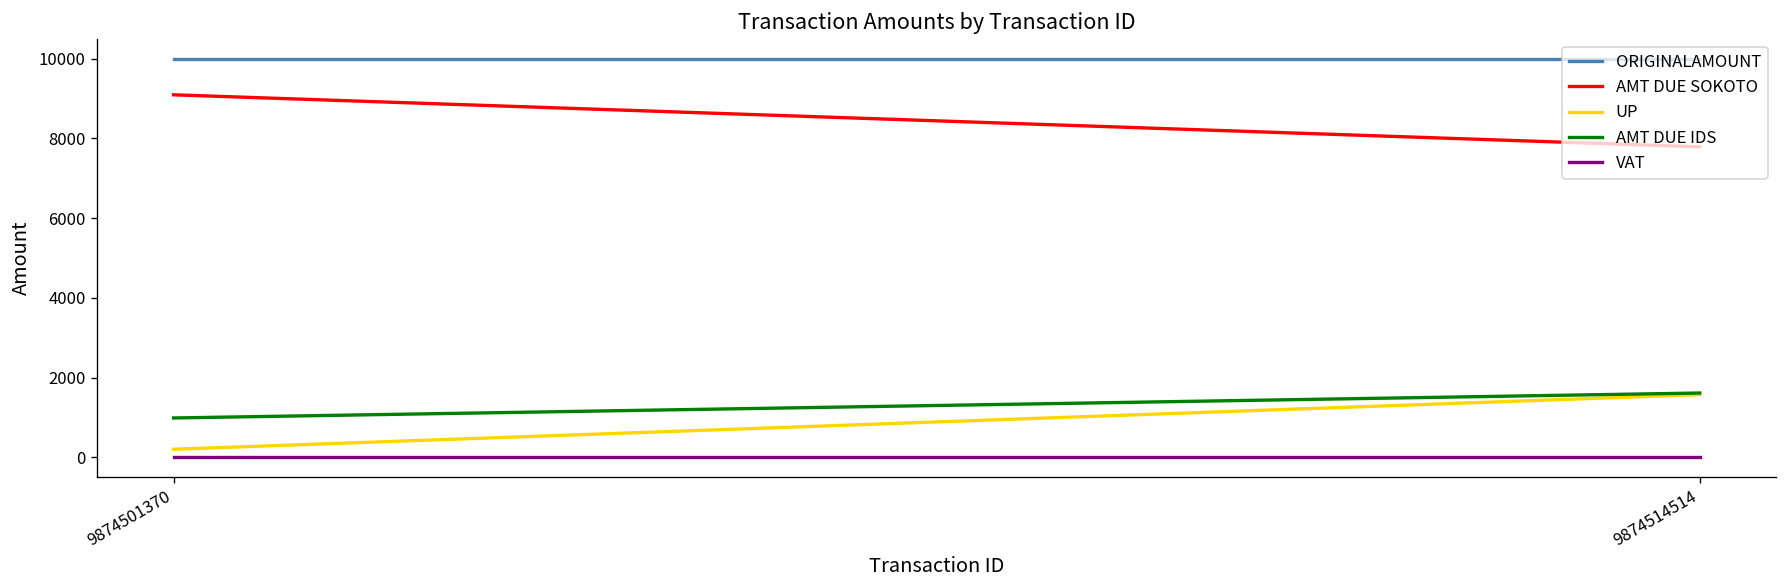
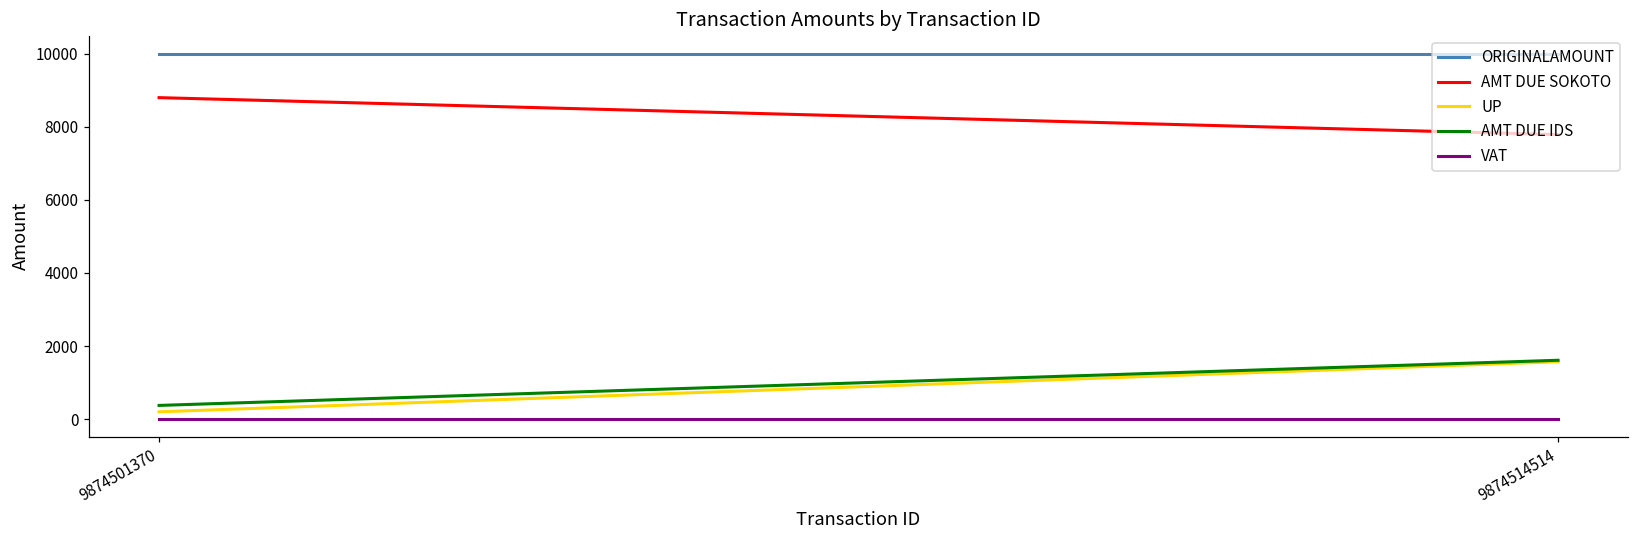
AMT DUE SOKOTO, 9874501370: 9100 -> 8800
AMT DUE IDS, 9874501370: 1000 -> 400
